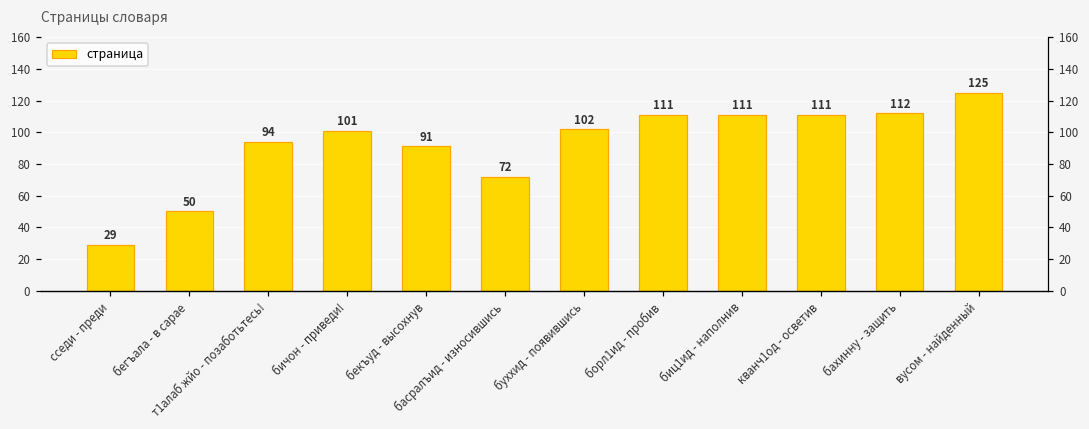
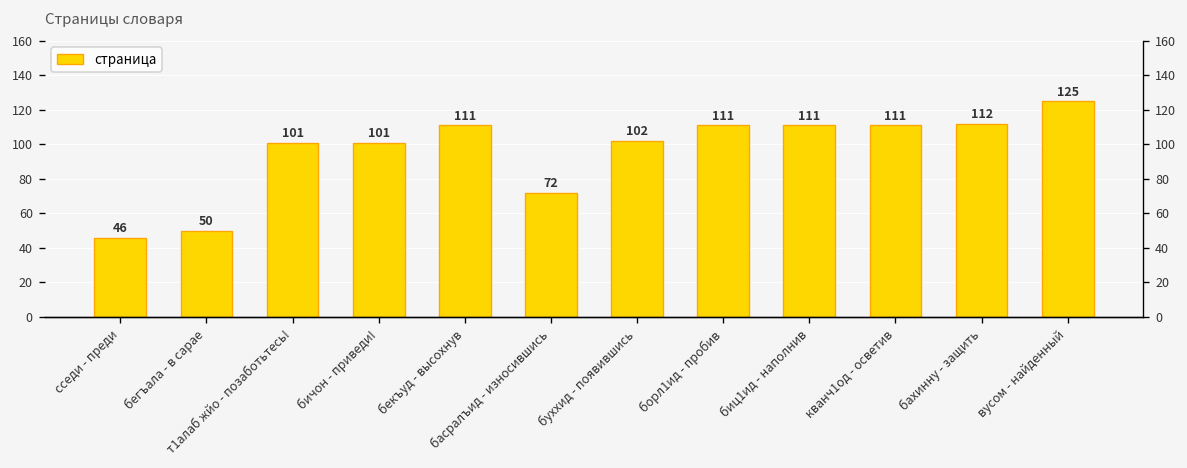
сседи - преди: 29 -> 46
т1алаб жйо - позаботьтесь!: 94 -> 101
бекъуд - высохнув: 91 -> 111
